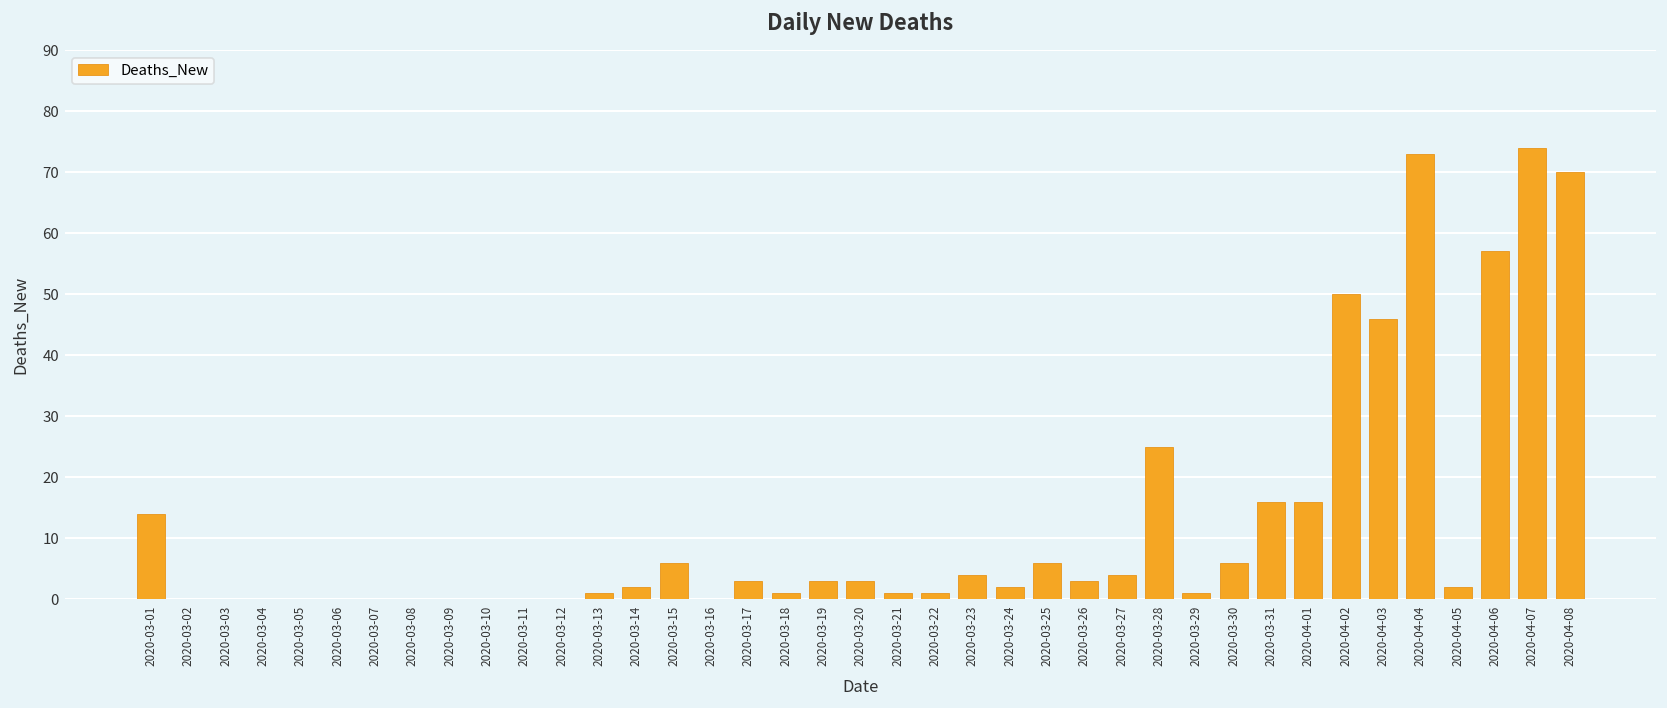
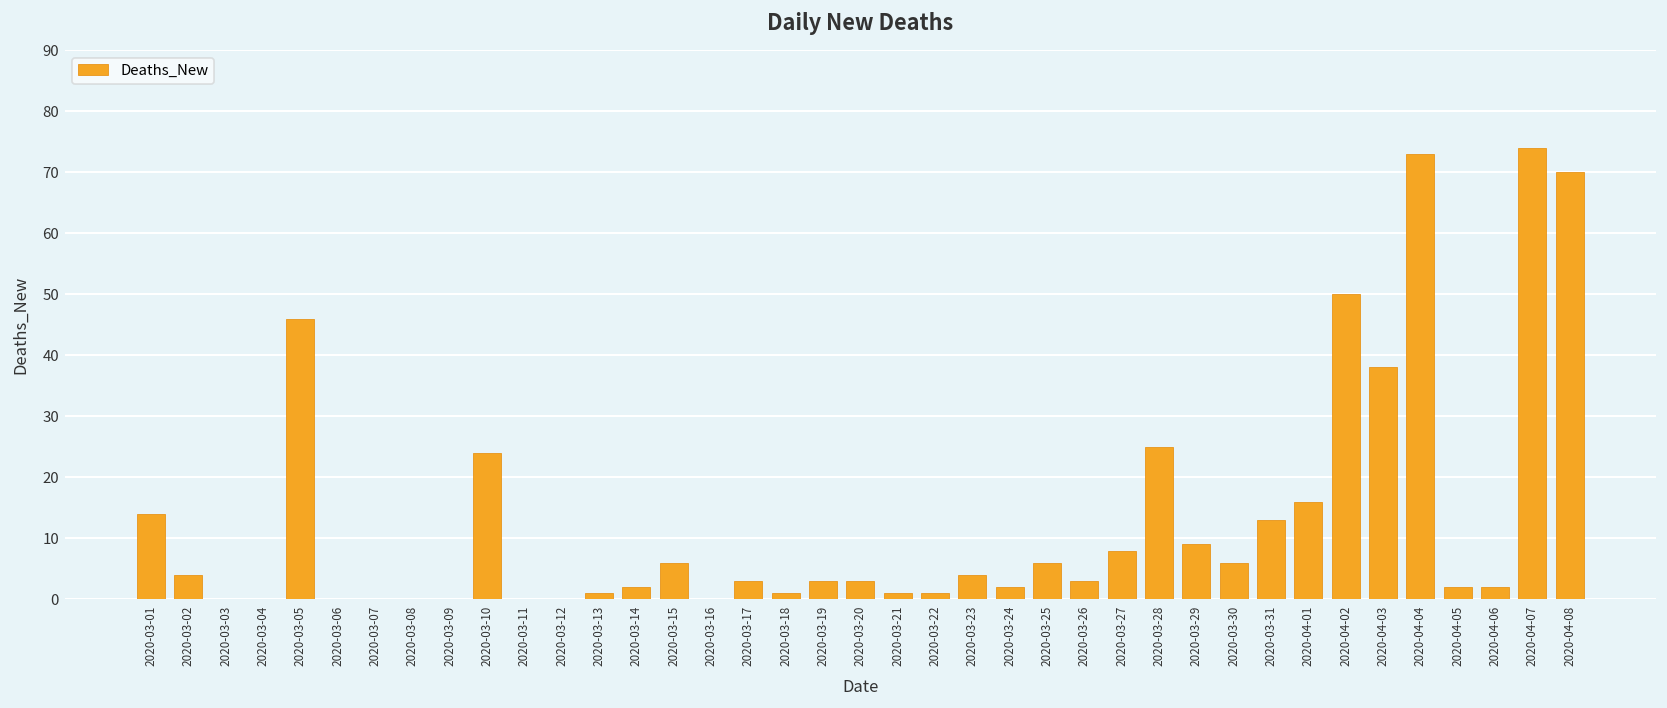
2020-03-02: 0 -> 4
2020-03-05: 0 -> 46
2020-03-10: 0 -> 24
2020-03-27: 4 -> 8
2020-03-29: 1 -> 9
2020-03-31: 16 -> 13
2020-04-03: 46 -> 38
2020-04-06: 57 -> 2
